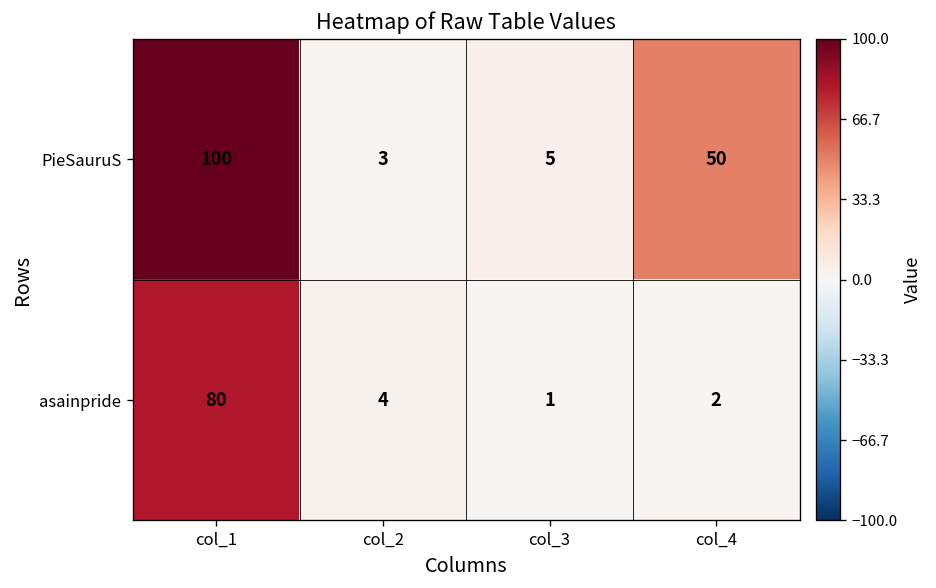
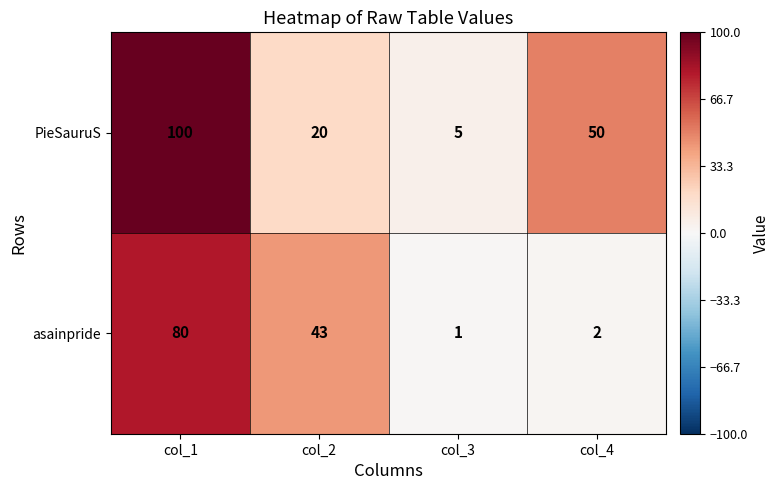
PieSauruS, col_2: 3 -> 20
asainpride, col_2: 4 -> 43
